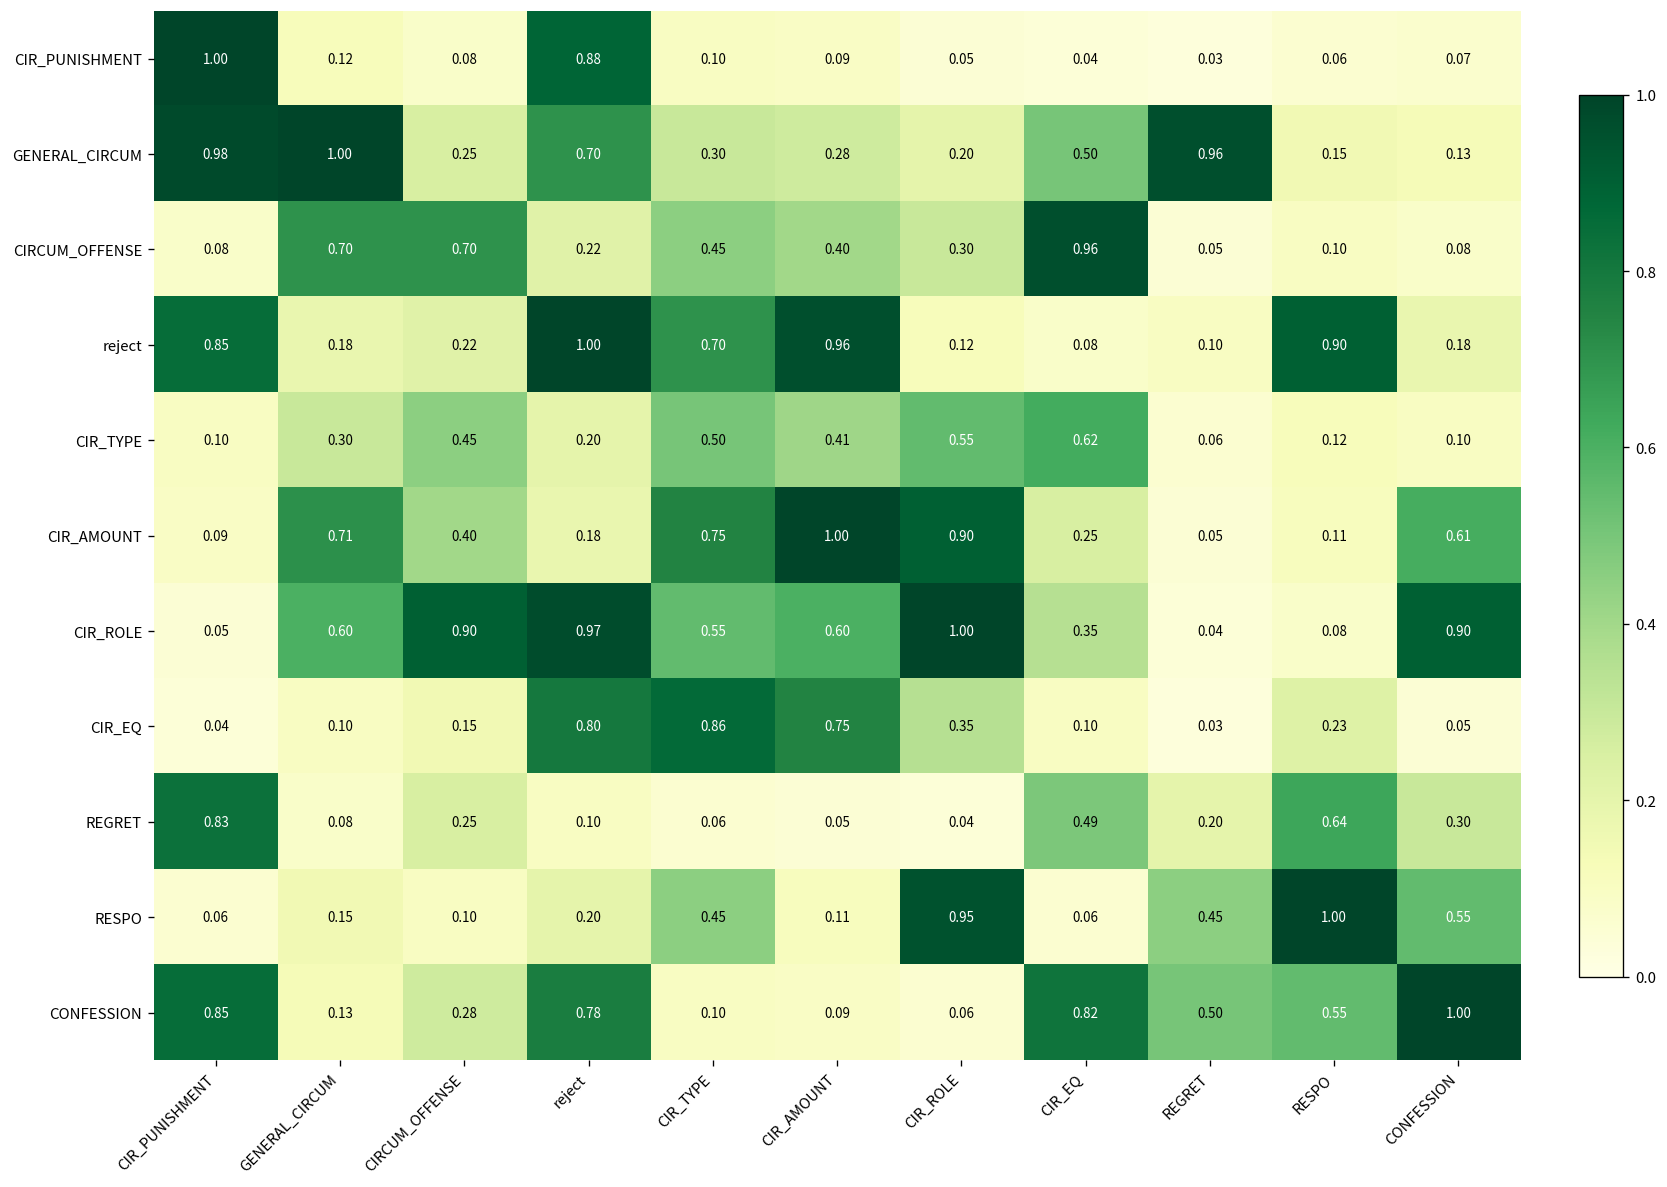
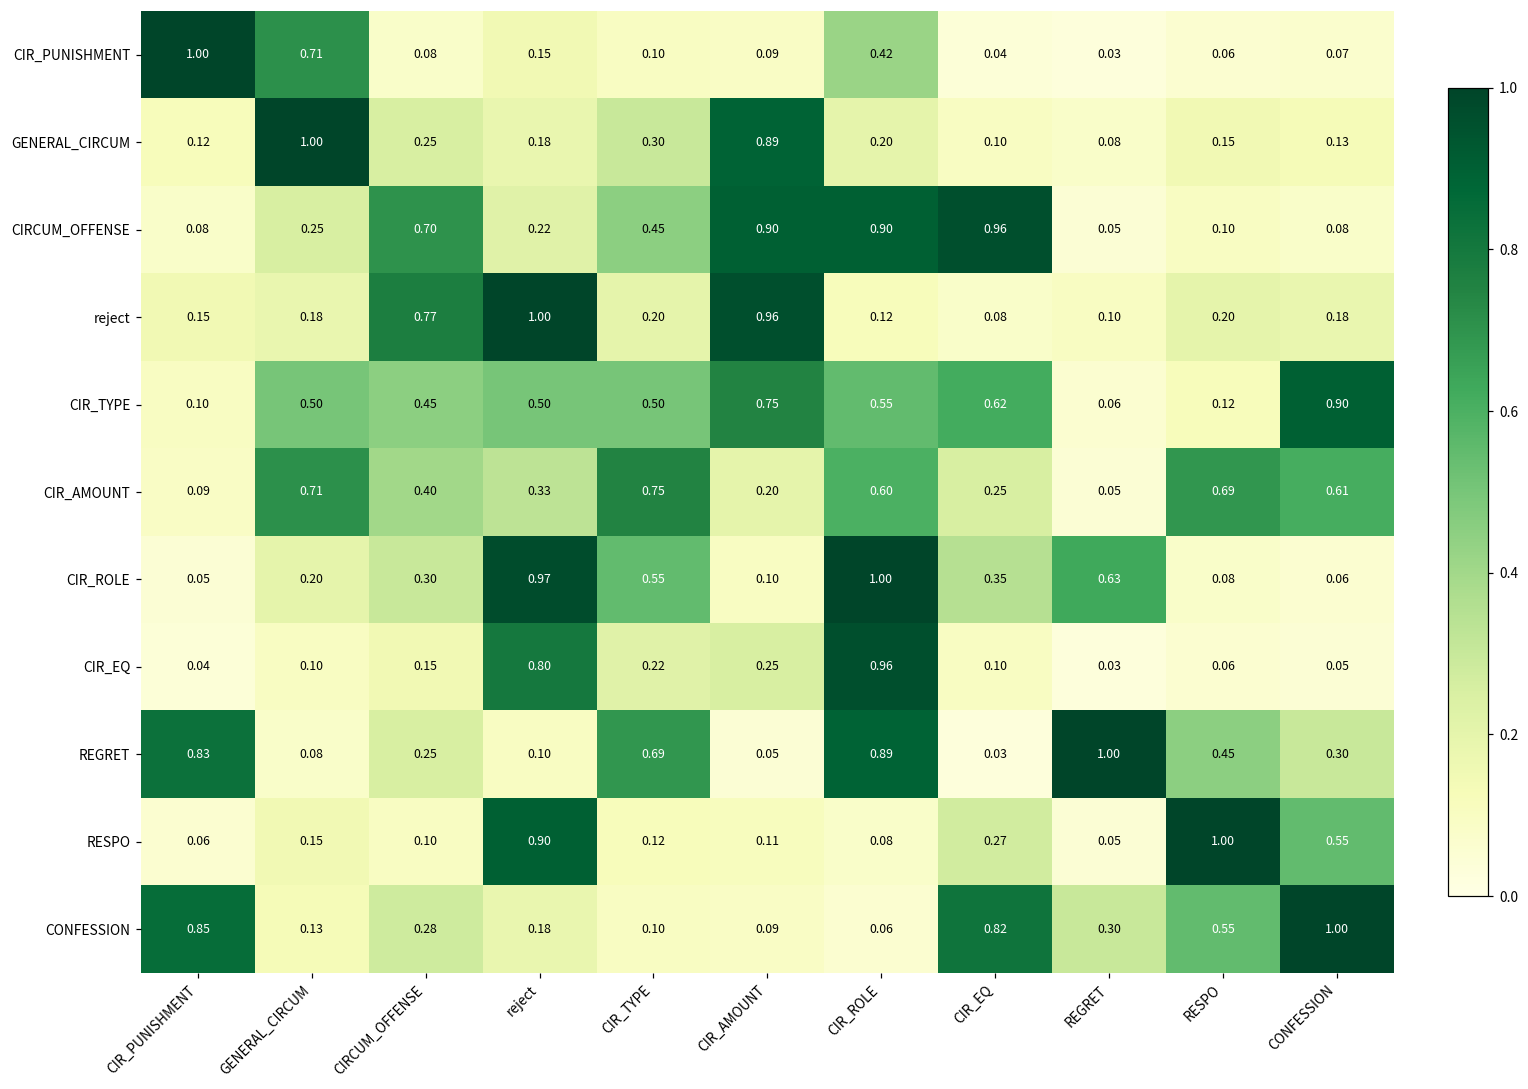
CIR_PUNISHMENT, GENERAL_CIRCUM: 0.12 -> 0.71
CIR_PUNISHMENT, reject: 0.88 -> 0.15
CIR_PUNISHMENT, CIR_ROLE: 0.05 -> 0.42
GENERAL_CIRCUM, CIR_PUNISHMENT: 0.98 -> 0.12
GENERAL_CIRCUM, reject: 0.70 -> 0.18
GENERAL_CIRCUM, CIR_AMOUNT: 0.28 -> 0.89
GENERAL_CIRCUM, CIR_EQ: 0.50 -> 0.10
GENERAL_CIRCUM, REGRET: 0.96 -> 0.08
CIRCUM_OFFENSE, GENERAL_CIRCUM: 0.70 -> 0.25
CIRCUM_OFFENSE, CIR_AMOUNT: 0.40 -> 0.90
CIRCUM_OFFENSE, CIR_ROLE: 0.30 -> 0.90
reject, CIR_PUNISHMENT: 0.85 -> 0.15
reject, CIRCUM_OFFENSE: 0.22 -> 0.77
reject, CIR_TYPE: 0.70 -> 0.20
reject, RESPO: 0.90 -> 0.20
CIR_TYPE, GENERAL_CIRCUM: 0.30 -> 0.50
CIR_TYPE, reject: 0.20 -> 0.50
CIR_TYPE, CIR_AMOUNT: 0.41 -> 0.75
CIR_TYPE, CONFESSION: 0.10 -> 0.90
CIR_AMOUNT, reject: 0.18 -> 0.33
CIR_AMOUNT, CIR_AMOUNT: 1.00 -> 0.20
CIR_AMOUNT, CIR_ROLE: 0.90 -> 0.60
CIR_AMOUNT, RESPO: 0.11 -> 0.69
CIR_ROLE, GENERAL_CIRCUM: 0.60 -> 0.20
CIR_ROLE, CIRCUM_OFFENSE: 0.90 -> 0.30
CIR_ROLE, CIR_AMOUNT: 0.60 -> 0.10
CIR_ROLE, REGRET: 0.04 -> 0.63
CIR_ROLE, CONFESSION: 0.90 -> 0.06
CIR_EQ, CIR_TYPE: 0.86 -> 0.22
CIR_EQ, CIR_AMOUNT: 0.75 -> 0.25
CIR_EQ, CIR_ROLE: 0.35 -> 0.96
CIR_EQ, RESPO: 0.23 -> 0.06
REGRET, CIR_TYPE: 0.06 -> 0.69
REGRET, CIR_ROLE: 0.04 -> 0.89
REGRET, CIR_EQ: 0.49 -> 0.03
REGRET, REGRET: 0.20 -> 1.00
REGRET, RESPO: 0.64 -> 0.45
RESPO, reject: 0.20 -> 0.90
RESPO, CIR_TYPE: 0.45 -> 0.12
RESPO, CIR_ROLE: 0.95 -> 0.08
RESPO, CIR_EQ: 0.06 -> 0.27
RESPO, REGRET: 0.45 -> 0.05
CONFESSION, reject: 0.78 -> 0.18
CONFESSION, REGRET: 0.50 -> 0.30
